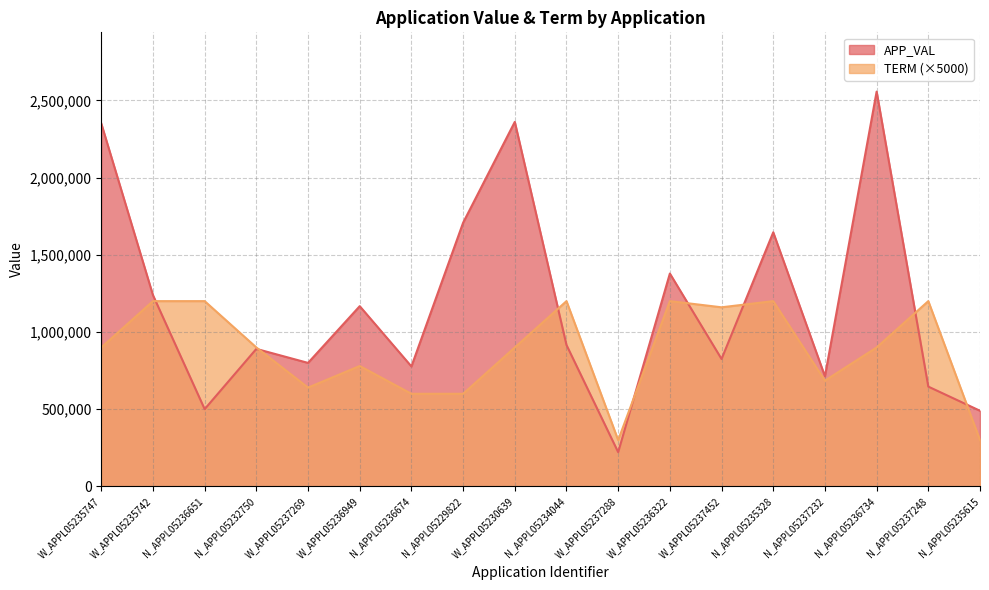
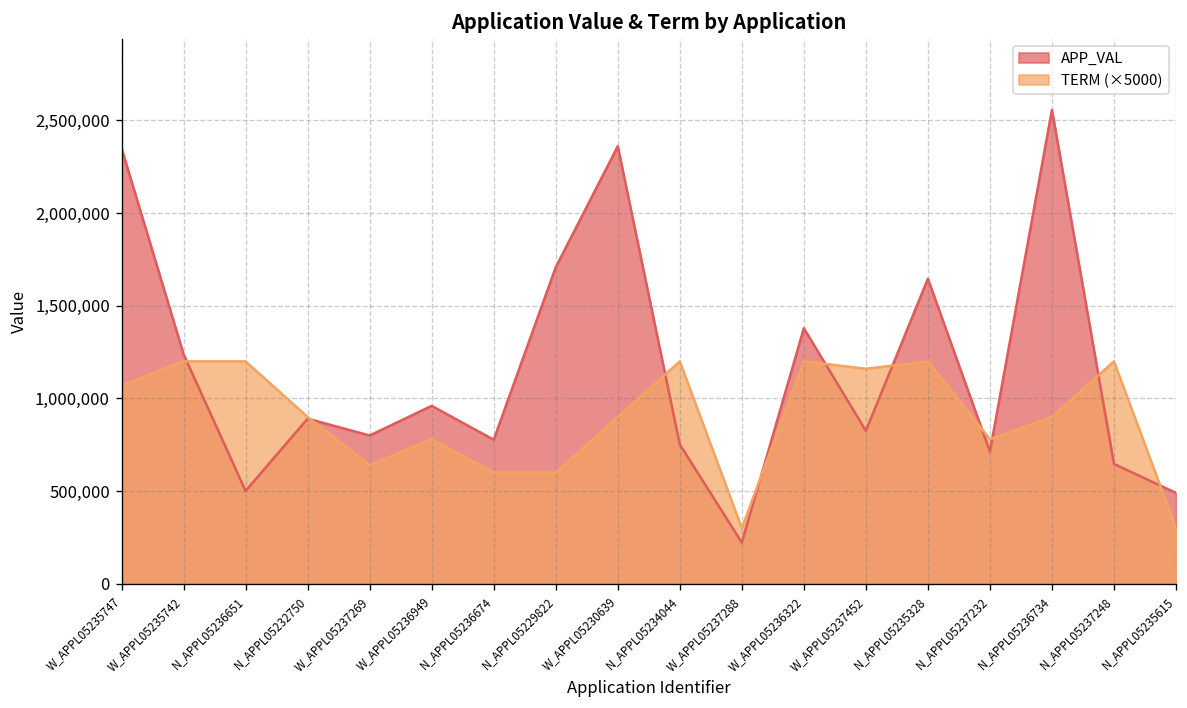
TERM (×5000), W_APPL05235747: 900,000 -> 1,070,000
APP_VAL, W_APPL05236949: 1,170,000 -> 960,000
APP_VAL, N_APPL05234044: 920,000 -> 750,000
TERM (×5000), N_APPL05237232: 690,000 -> 780,000
